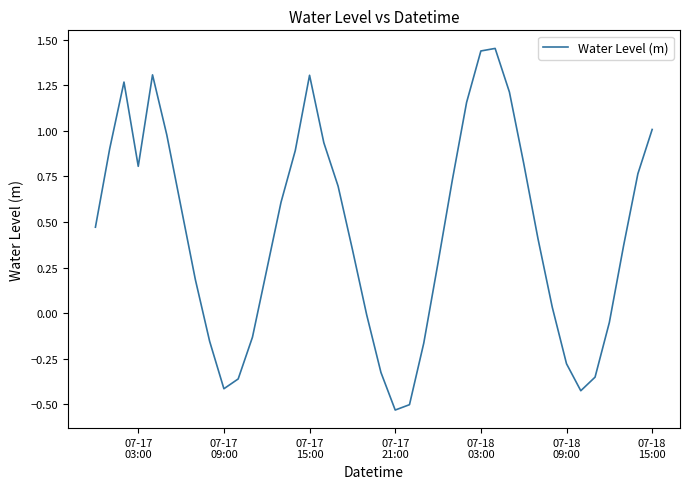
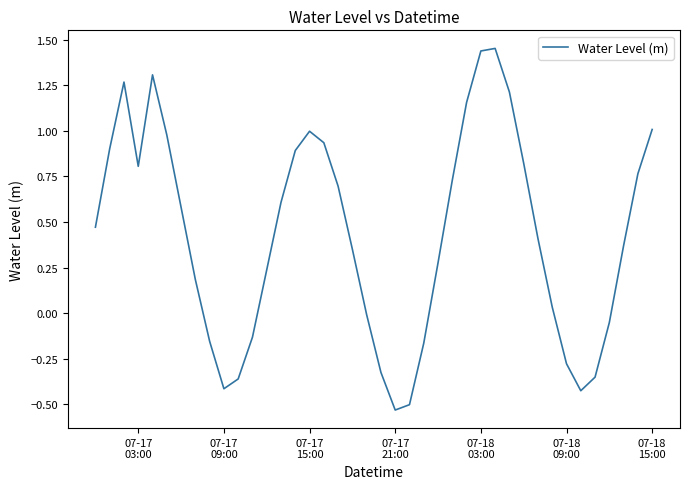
07-17 15:00: 1.31 -> 1.00
